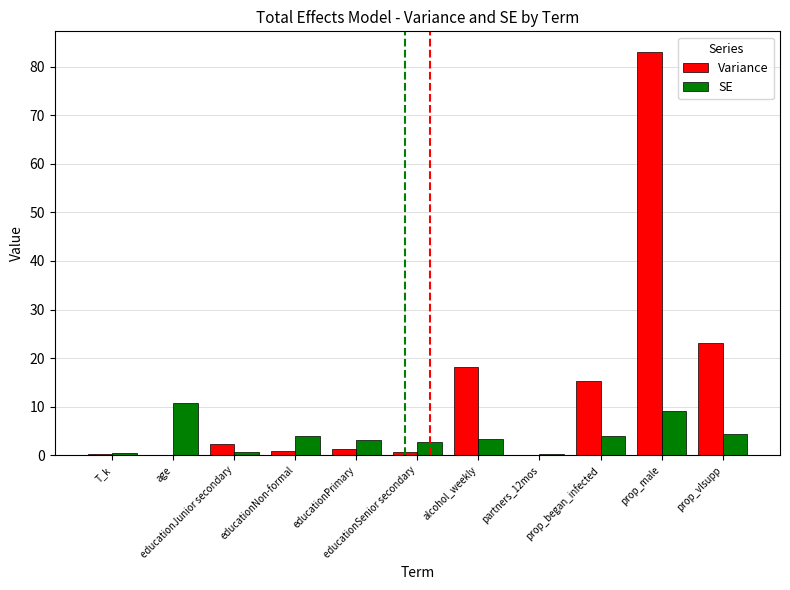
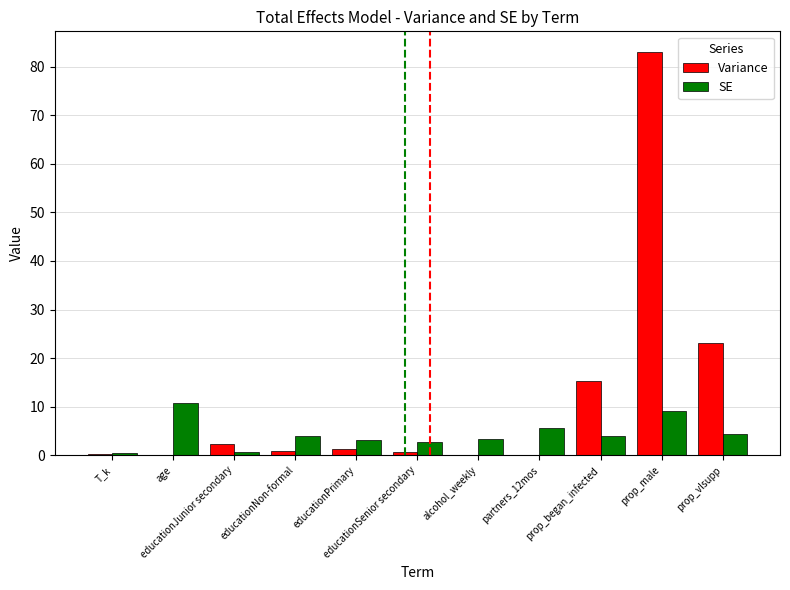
Variance, alcohol_weekly: 18 -> 0
SE, partners_12mos: 0 -> 6
